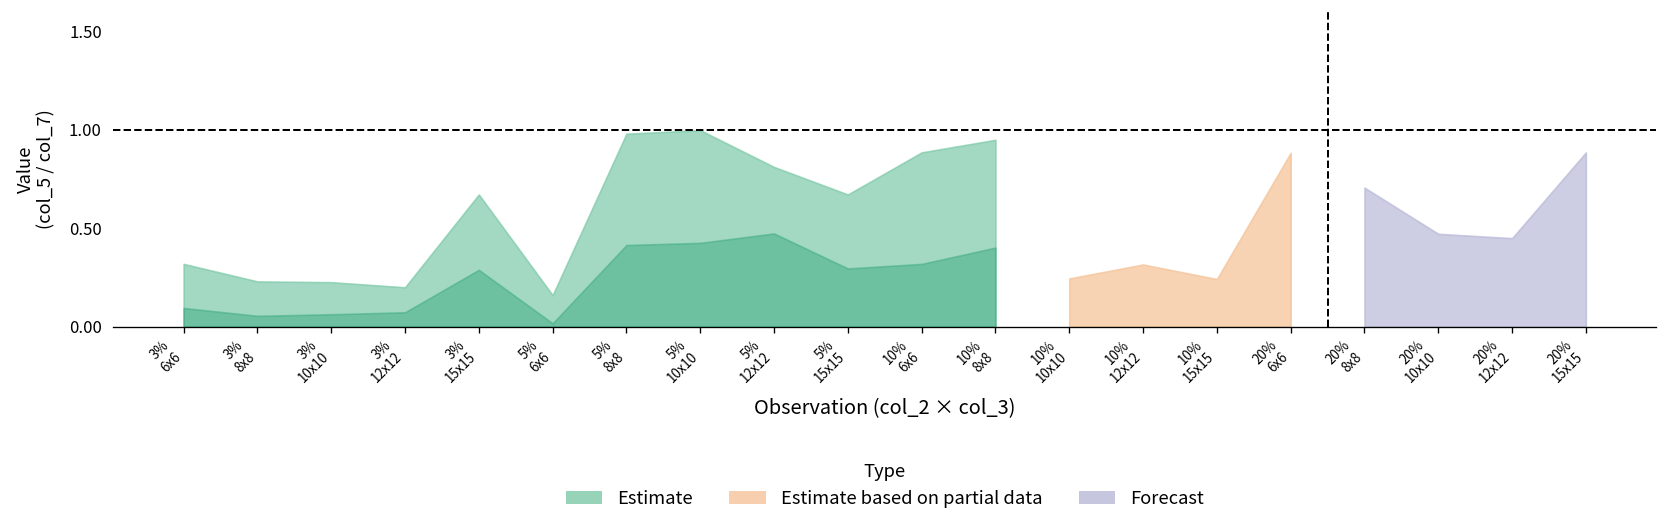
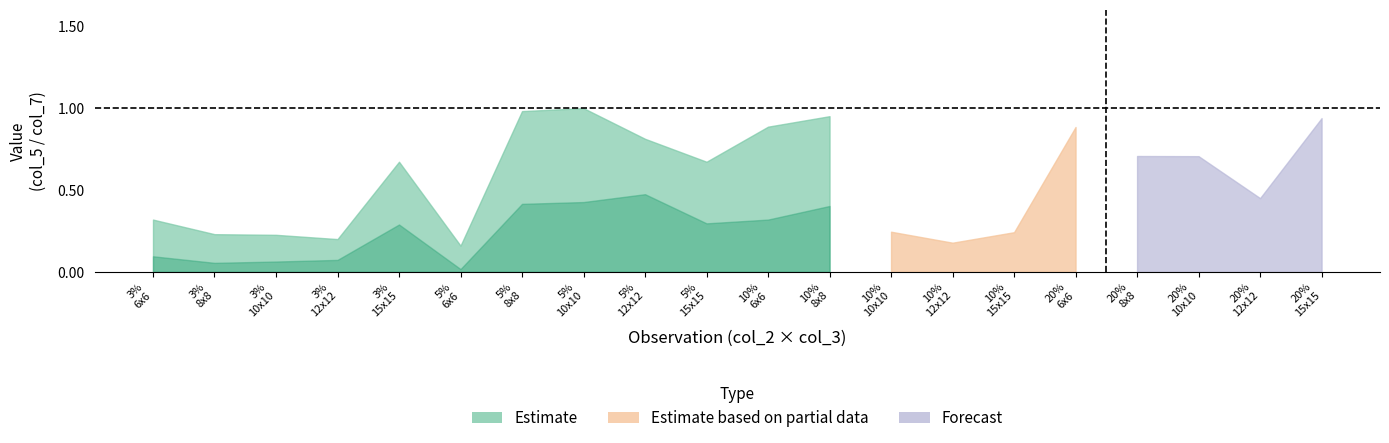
Estimate based on partial data, 10% 12x12: 0.32 -> 0.18
Forecast, 20% 10x10: 0.47 -> 0.71
Forecast, 20% 15x15: 0.89 -> 0.94
